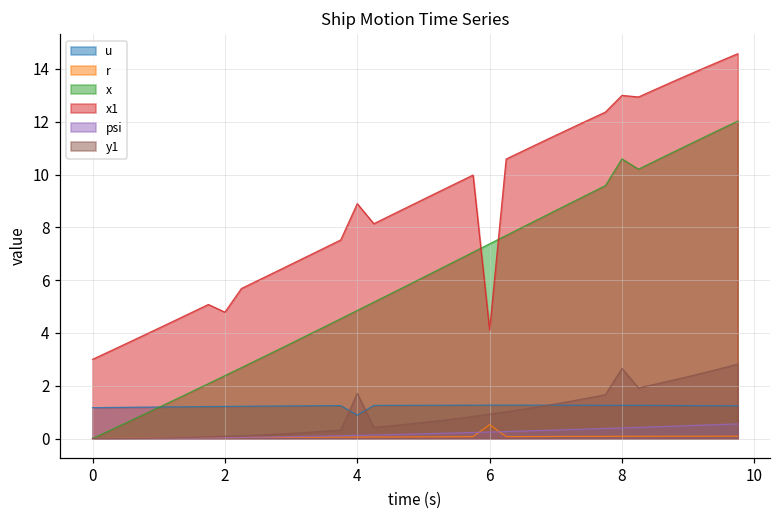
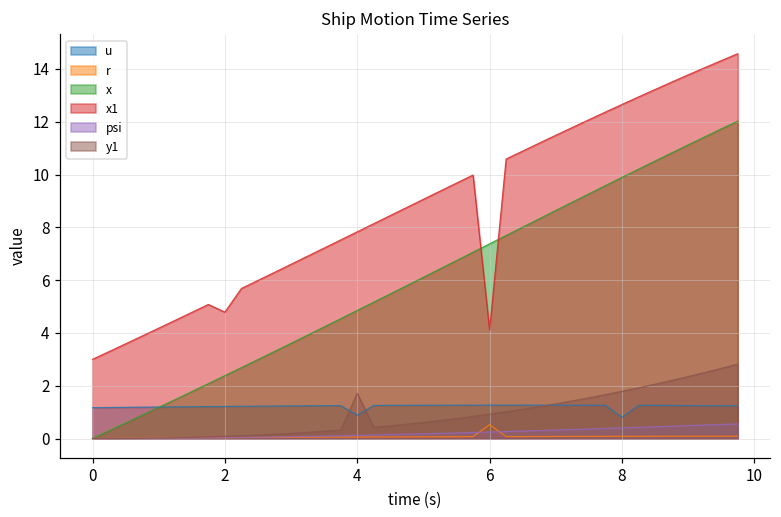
x1, 4: 8.9 -> 7.8
u, 8: 1.3 -> 0.8
x, 8: 10.6 -> 9.9
x1, 8: 13.0 -> 12.7
y1, 8: 2.7 -> 1.8
